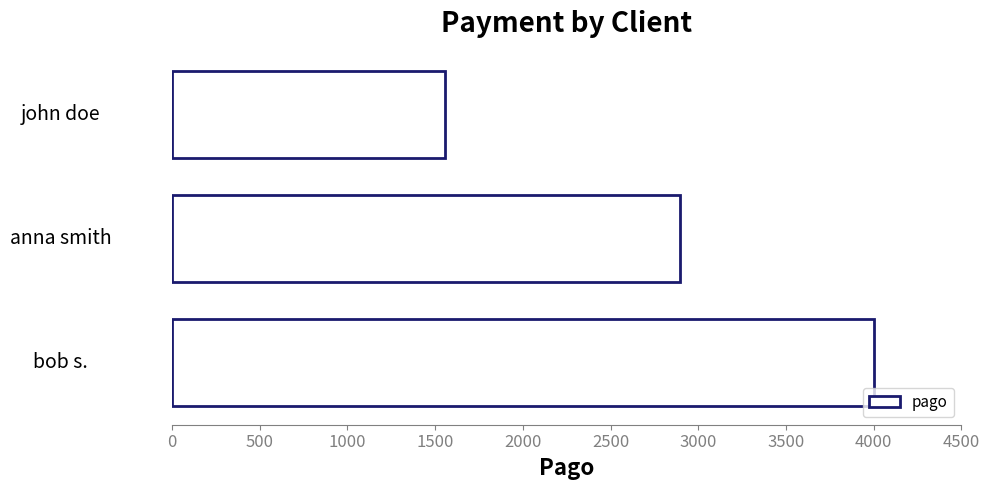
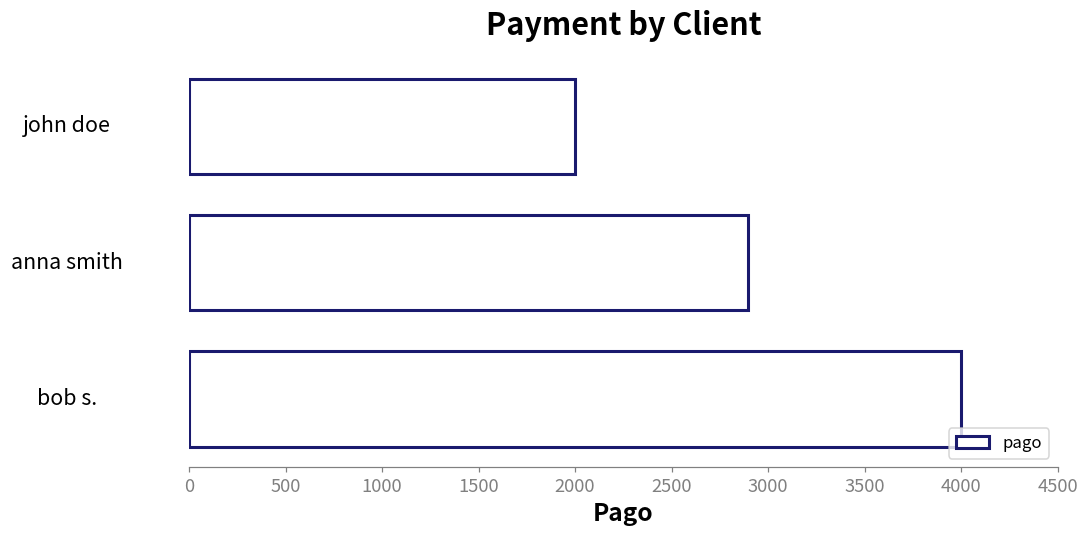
john doe: 1550 -> 2000
